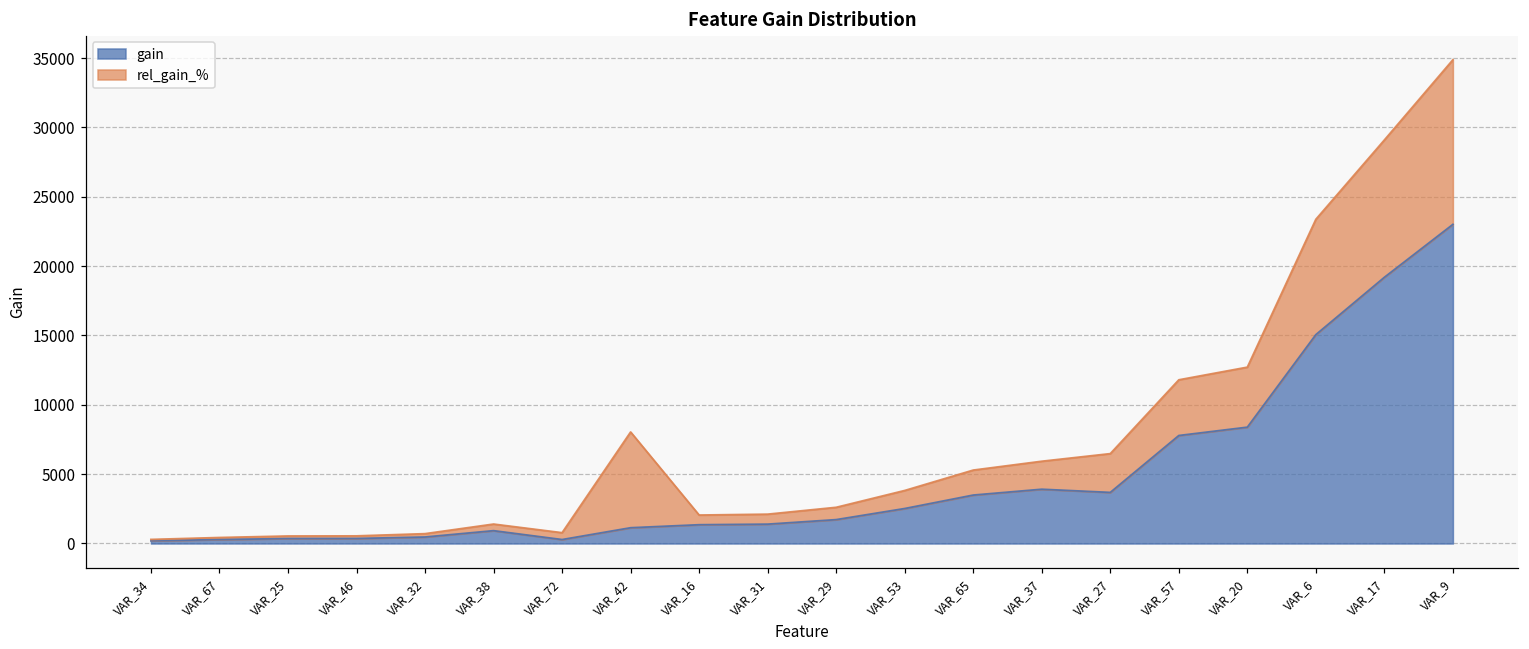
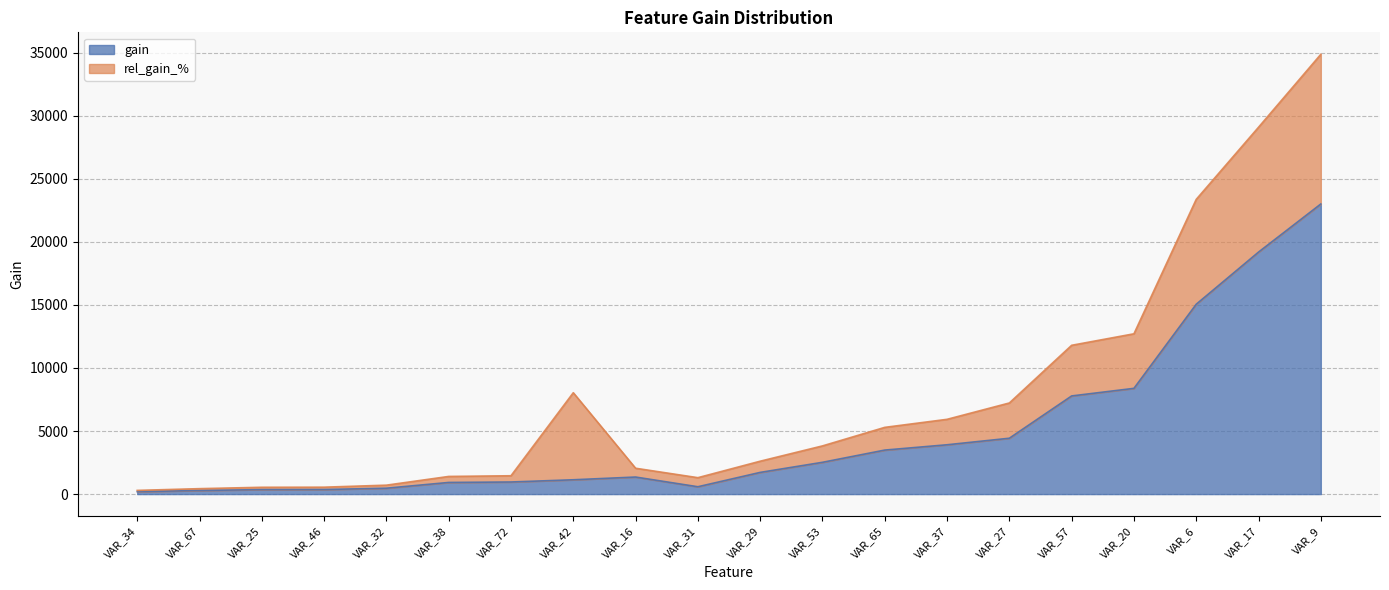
gain, VAR_72: 300 -> 1000
gain, VAR_31: 1400 -> 600
gain, VAR_27: 3700 -> 4400
